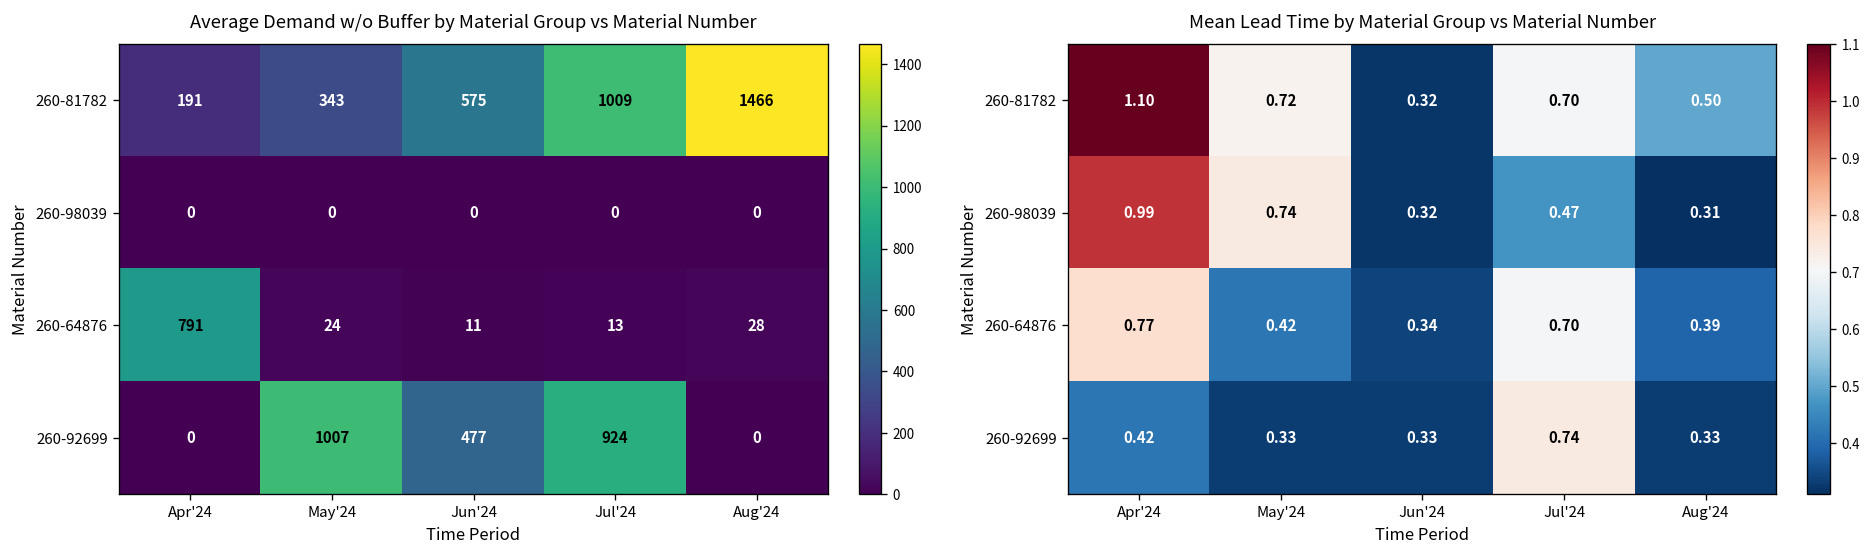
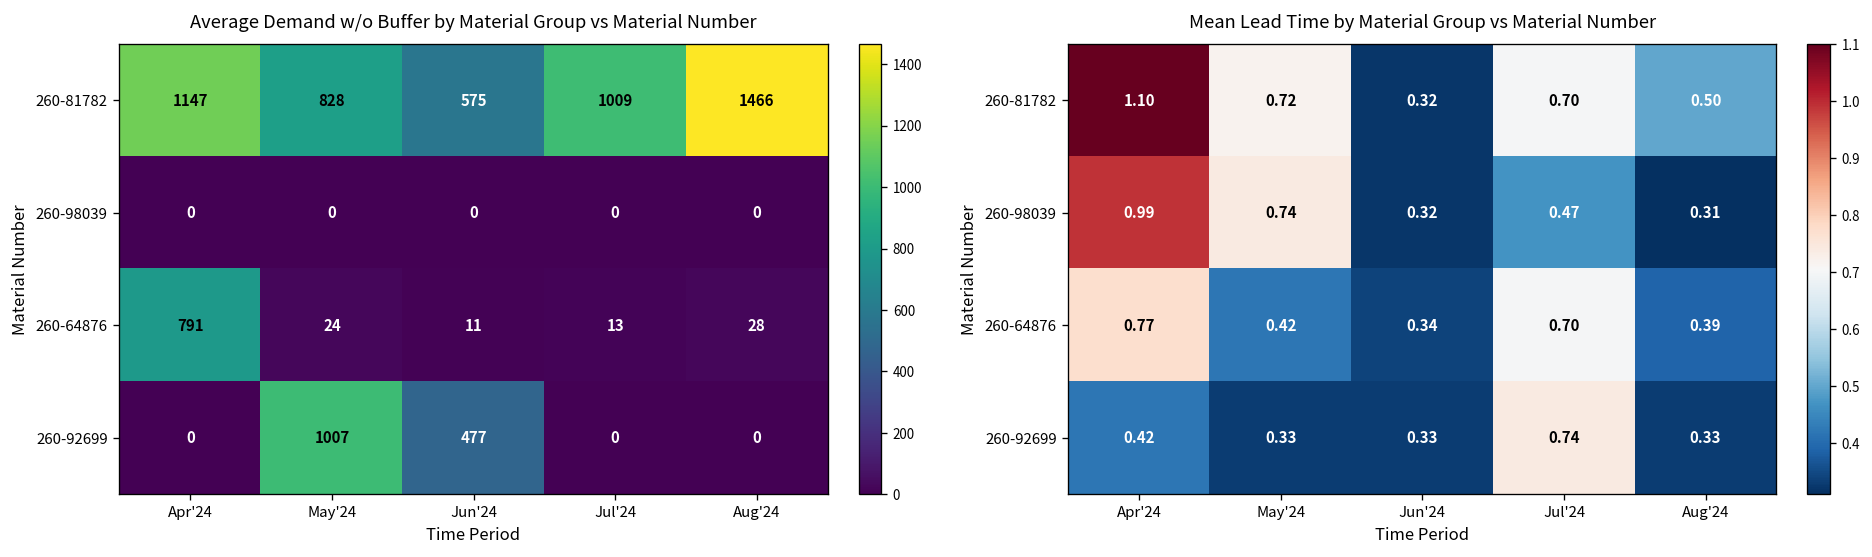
Average Demand w/o Buffer by Material Group vs Material Number, 260-81782, Apr'24: 191 -> 1147
Average Demand w/o Buffer by Material Group vs Material Number, 260-81782, May'24: 343 -> 828
Average Demand w/o Buffer by Material Group vs Material Number, 260-92699, Jul'24: 924 -> 0
